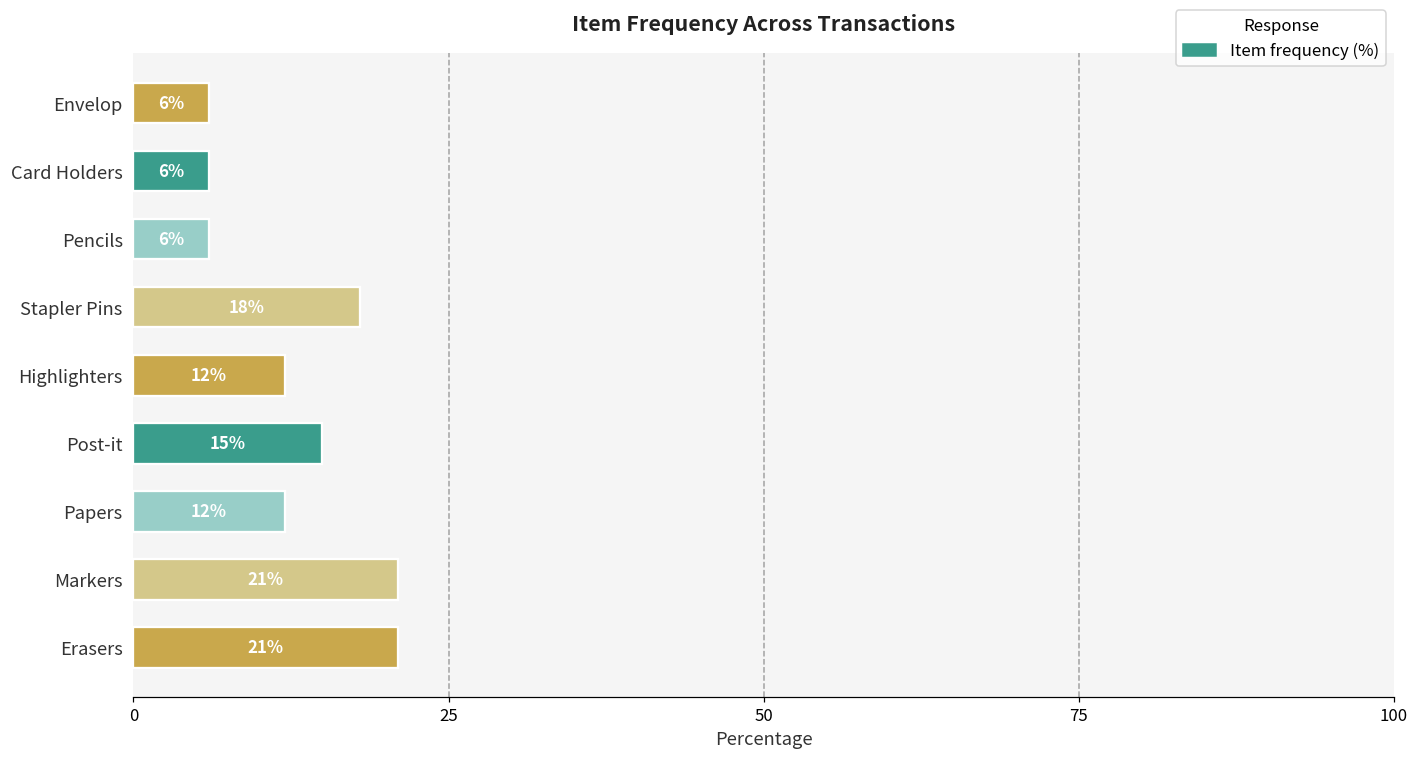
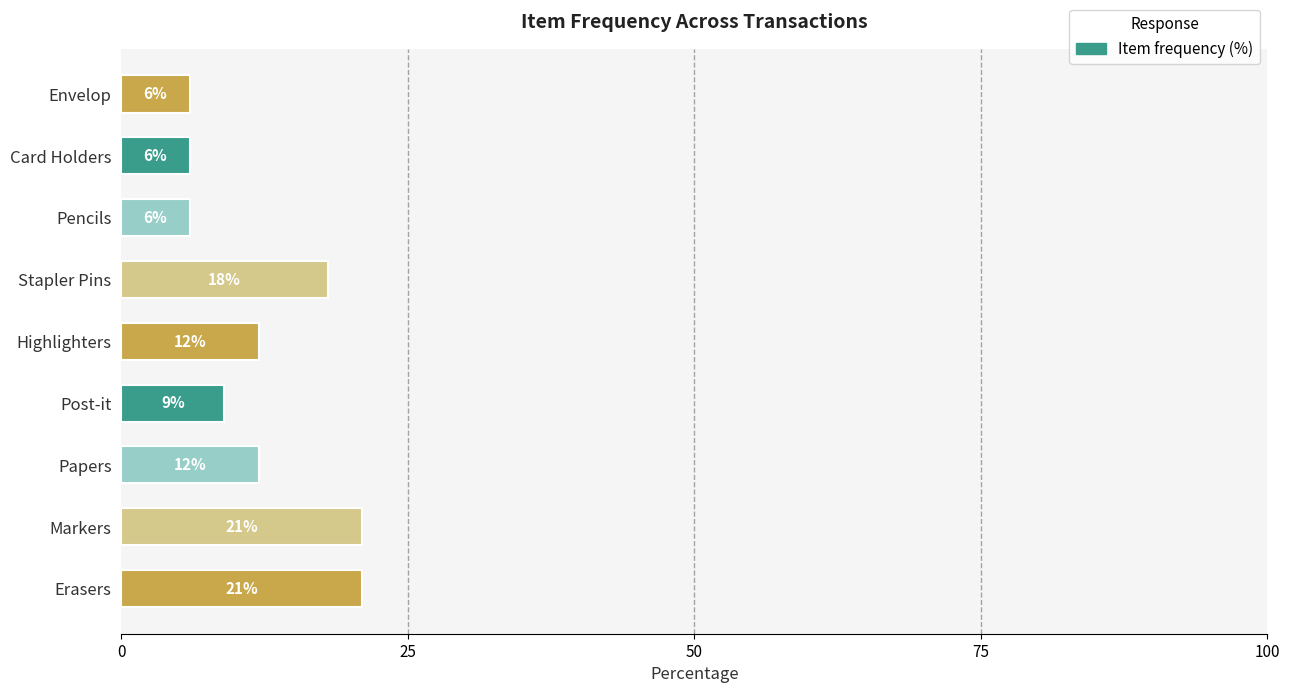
Post-it: 15% -> 9%
